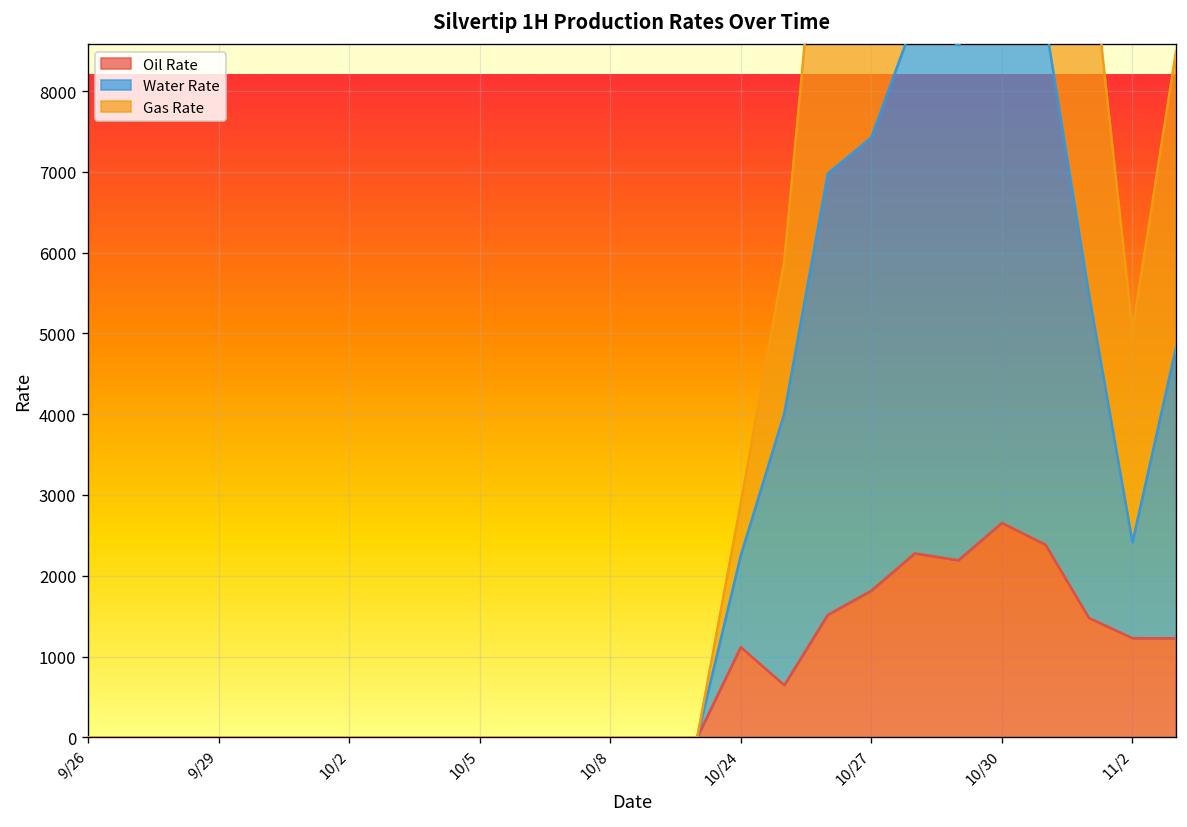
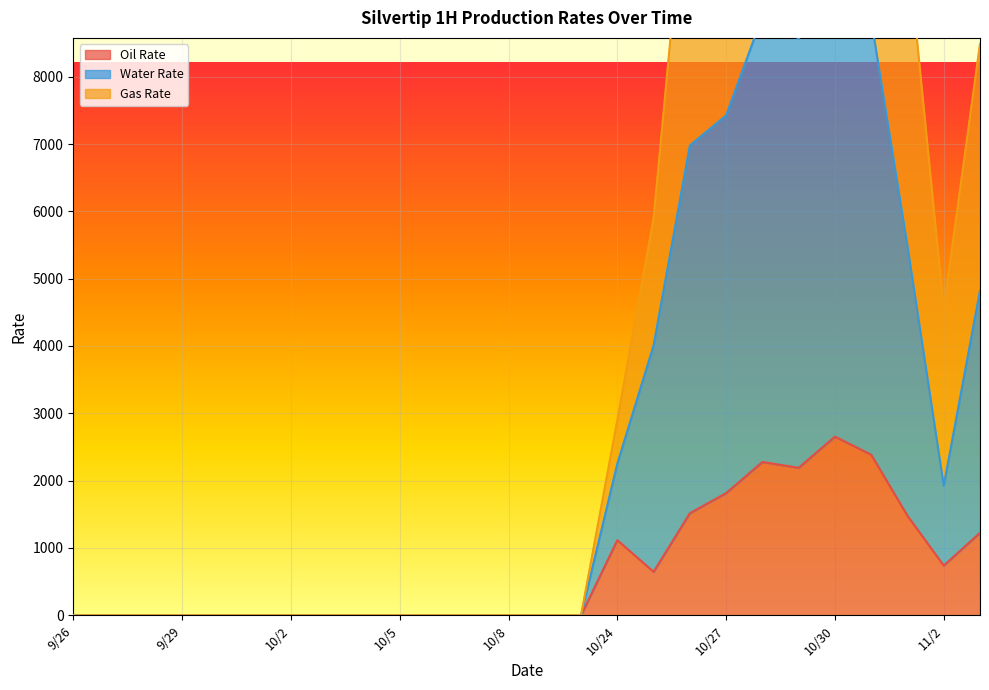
Oil Rate, 11/2: 1200 -> 700
